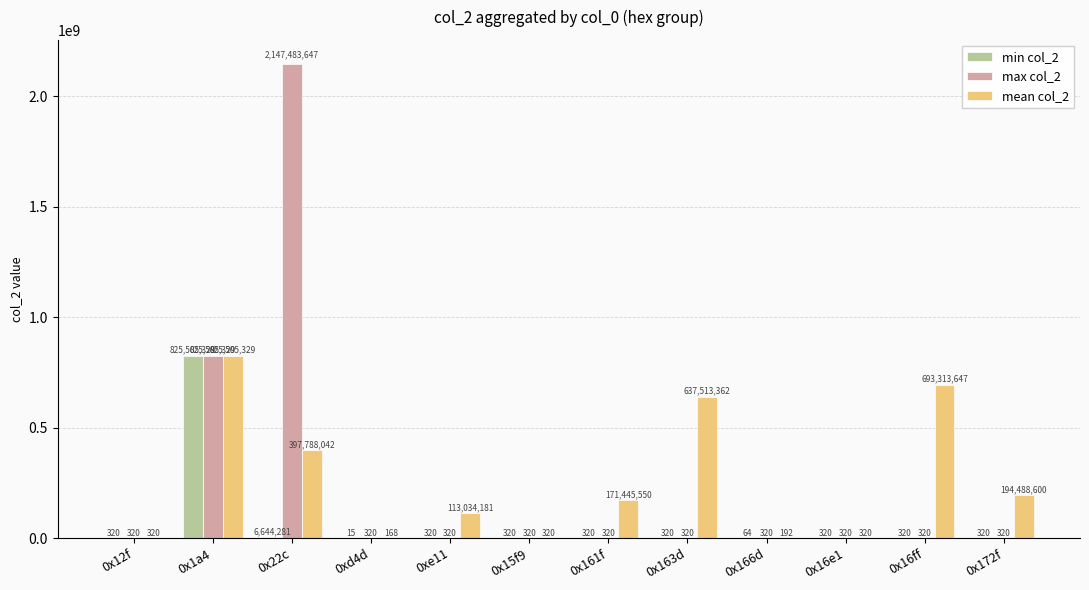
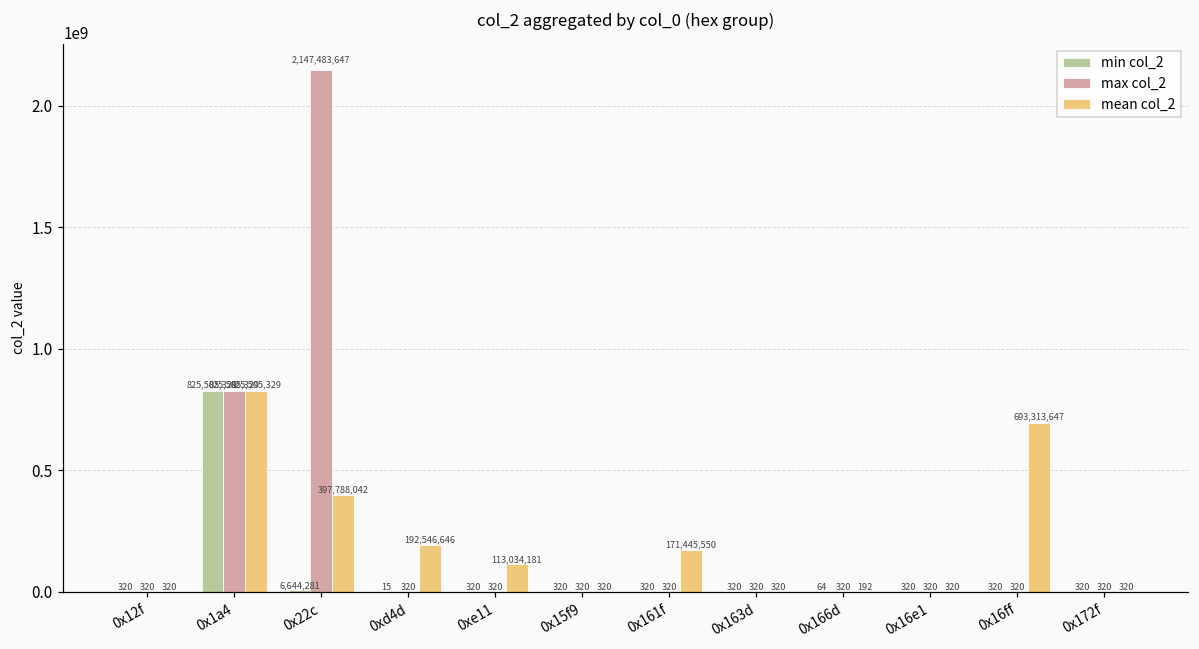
mean col_2, 0xd4d: 168 -> 192,546,646
mean col_2, 0x163d: 637,513,362 -> 320
mean col_2, 0x172f: 194,488,600 -> 320
